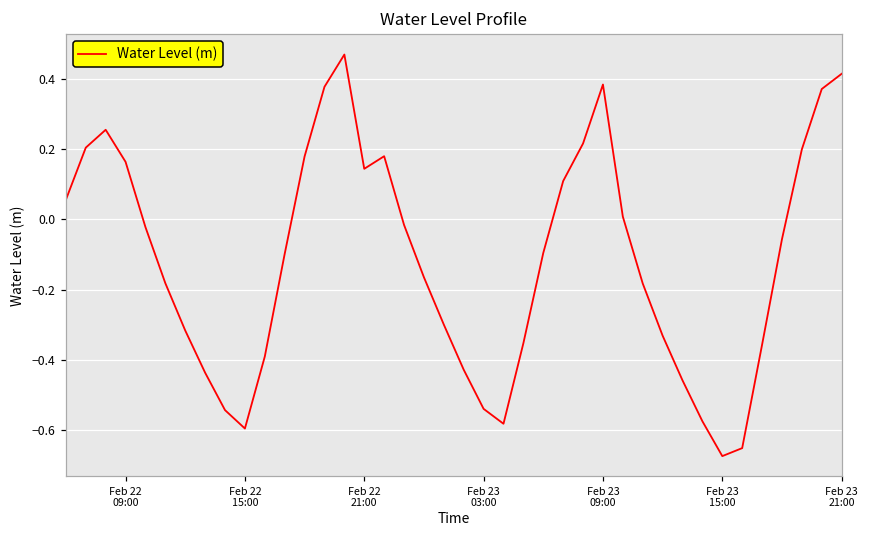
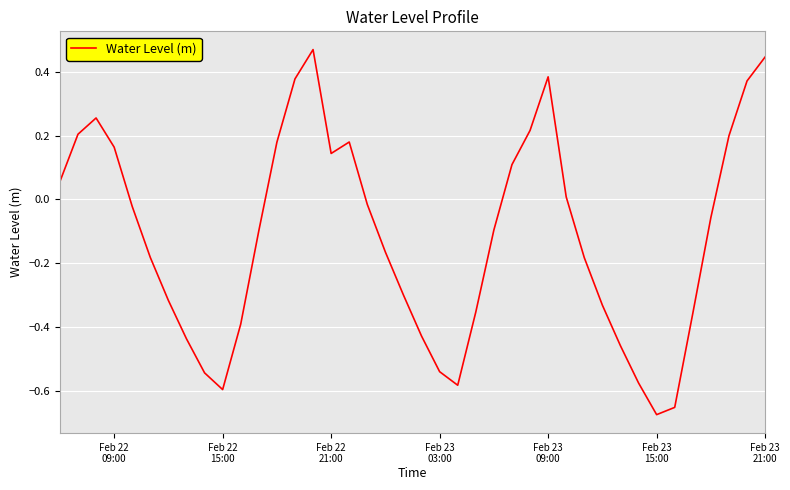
Feb 23 21:00: 0.41 -> 0.45
